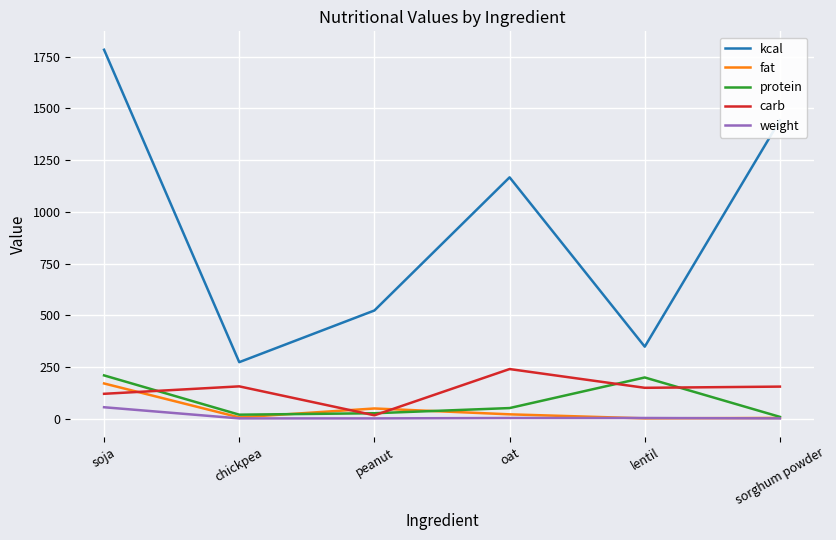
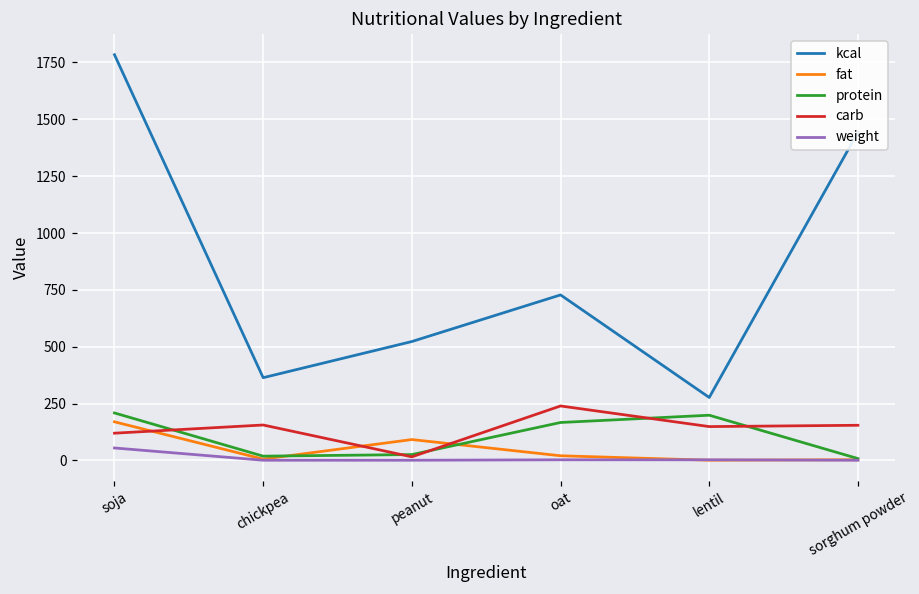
kcal, chickpea: 270 -> 360
fat, peanut: 50 -> 90
kcal, oat: 1170 -> 730
protein, oat: 50 -> 170
kcal, lentil: 350 -> 280
